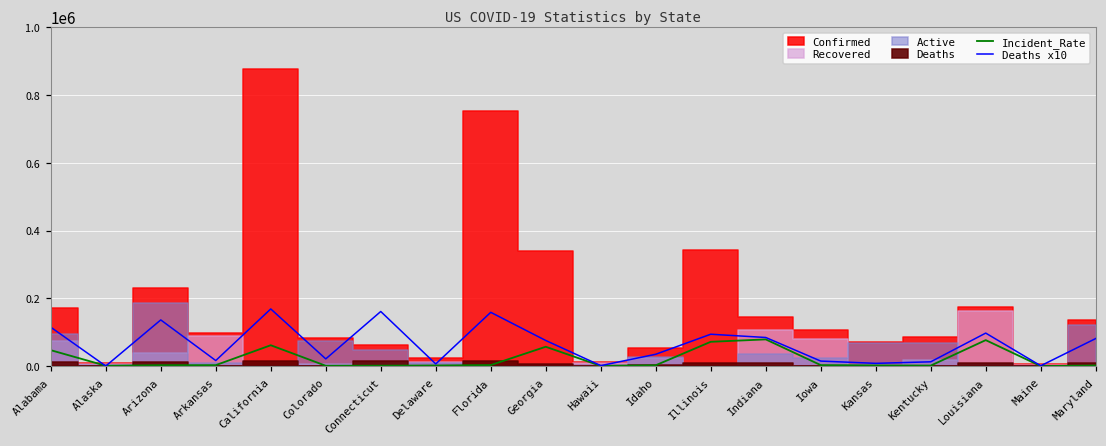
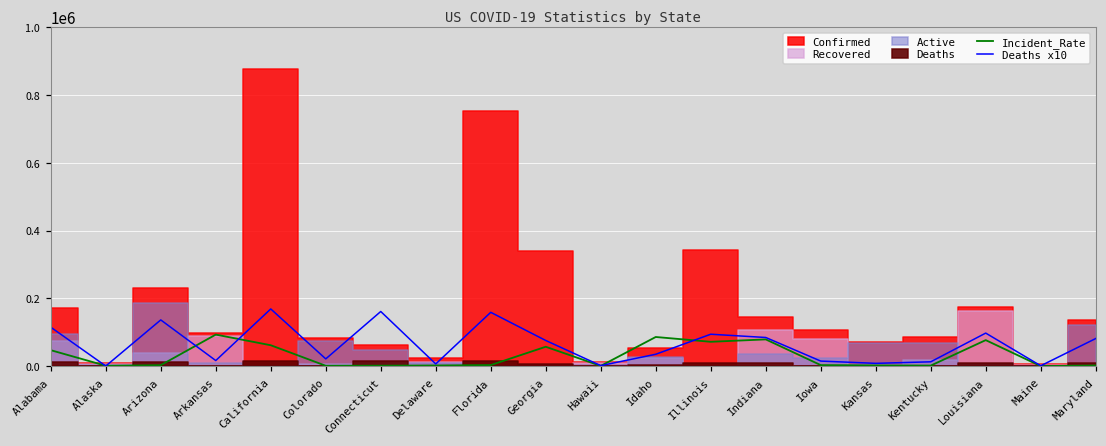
Incident_Rate, Arkansas: 0 -> 90000
Incident_Rate, Idaho: 0 -> 90000
